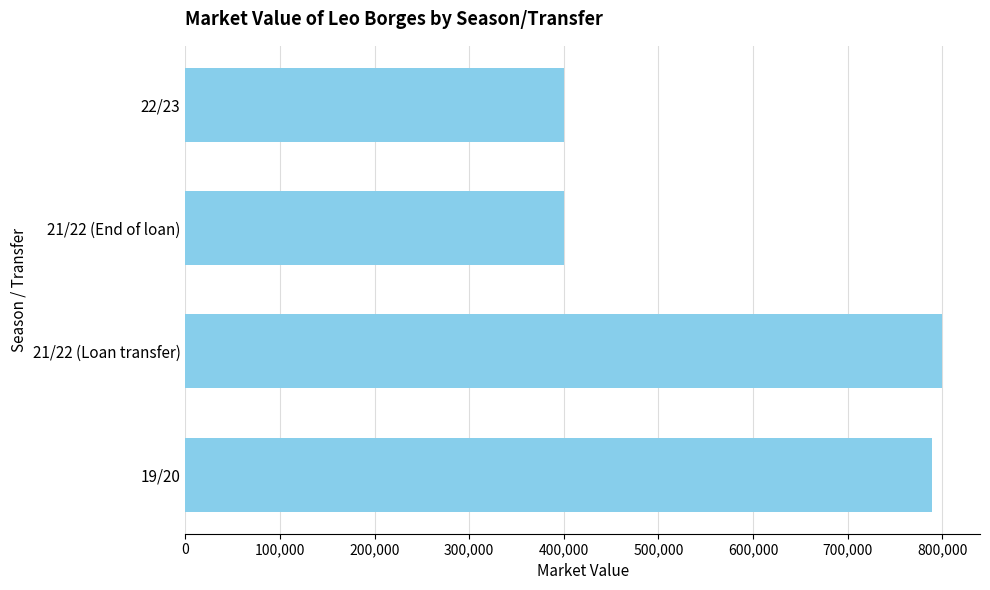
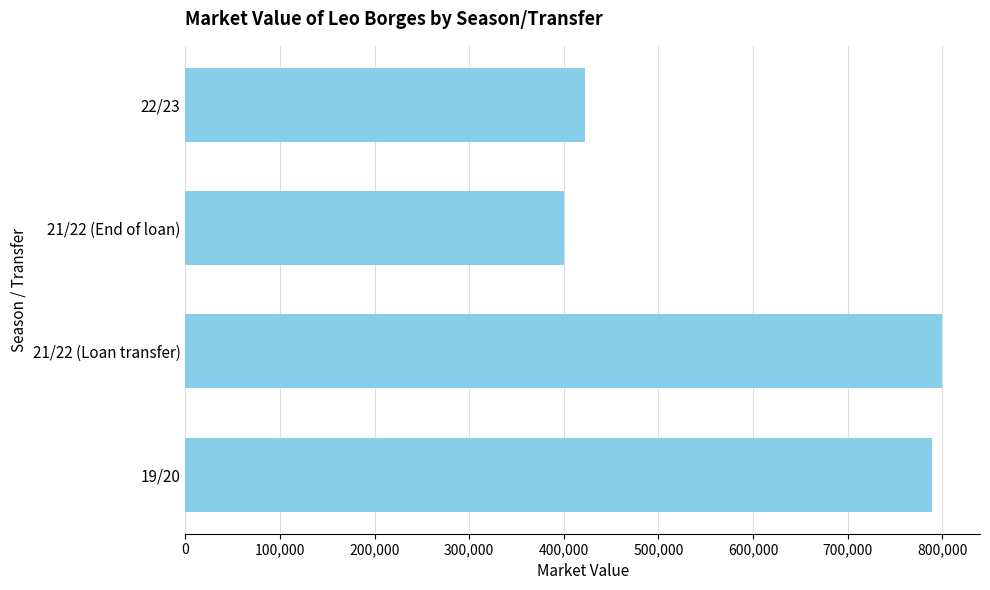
22/23: 400,000 -> 420,000
